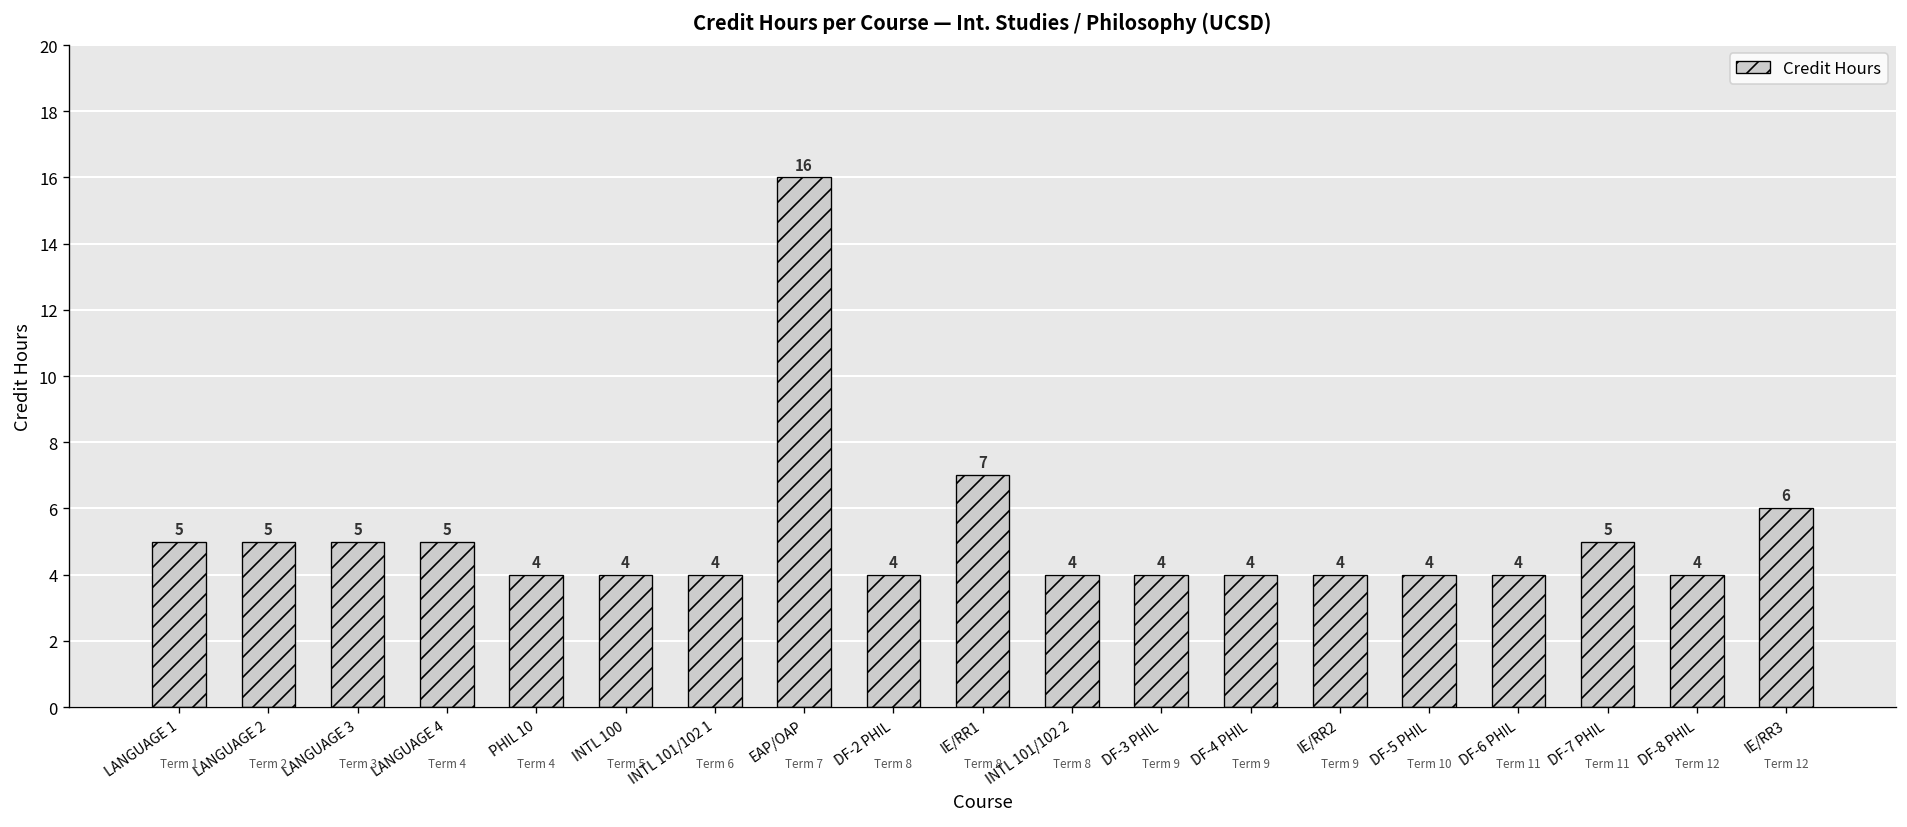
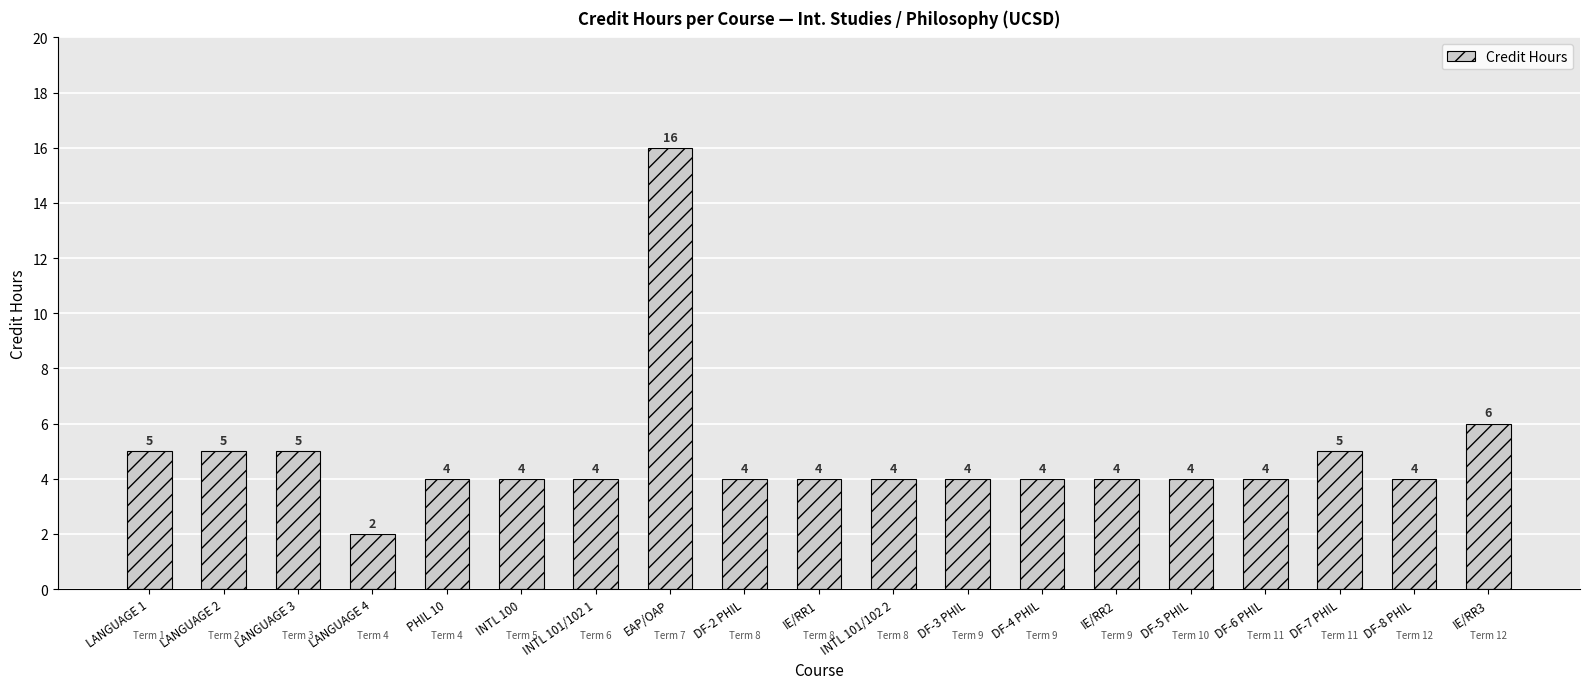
LANGUAGE 4: 5 -> 2
IE/RR1: 7 -> 4
